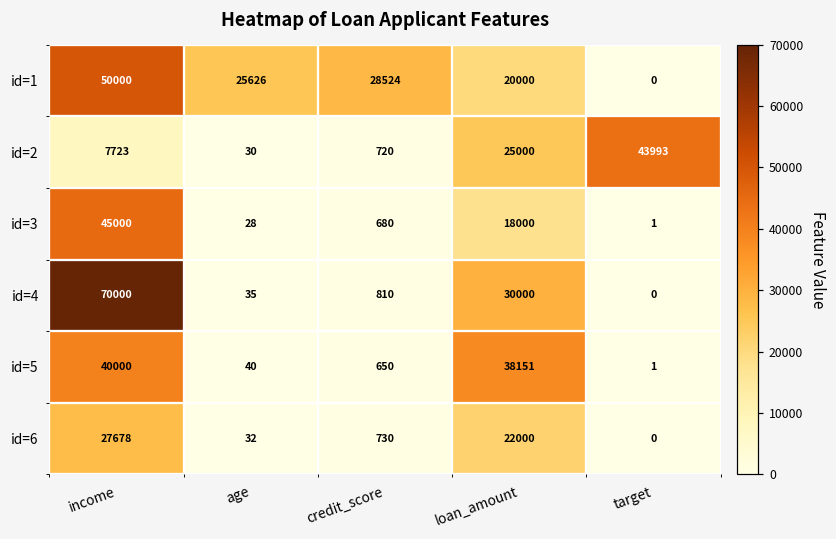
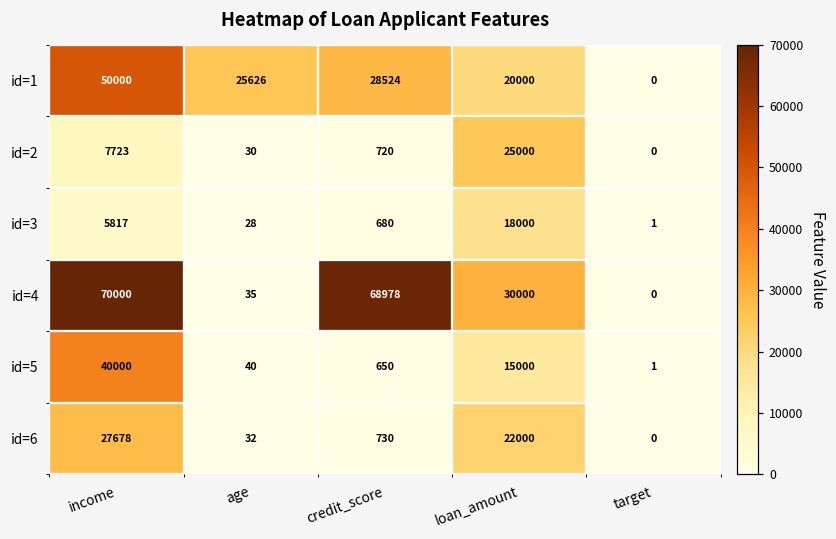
id=2, target: 43993 -> 0
id=3, income: 45000 -> 5817
id=4, credit_score: 810 -> 68978
id=5, loan_amount: 38151 -> 15000
